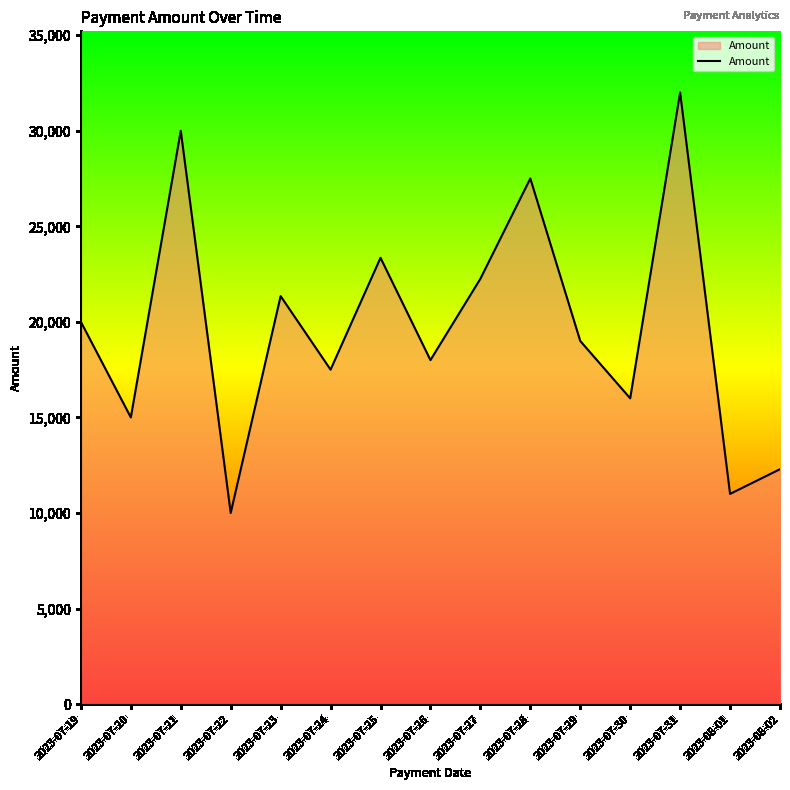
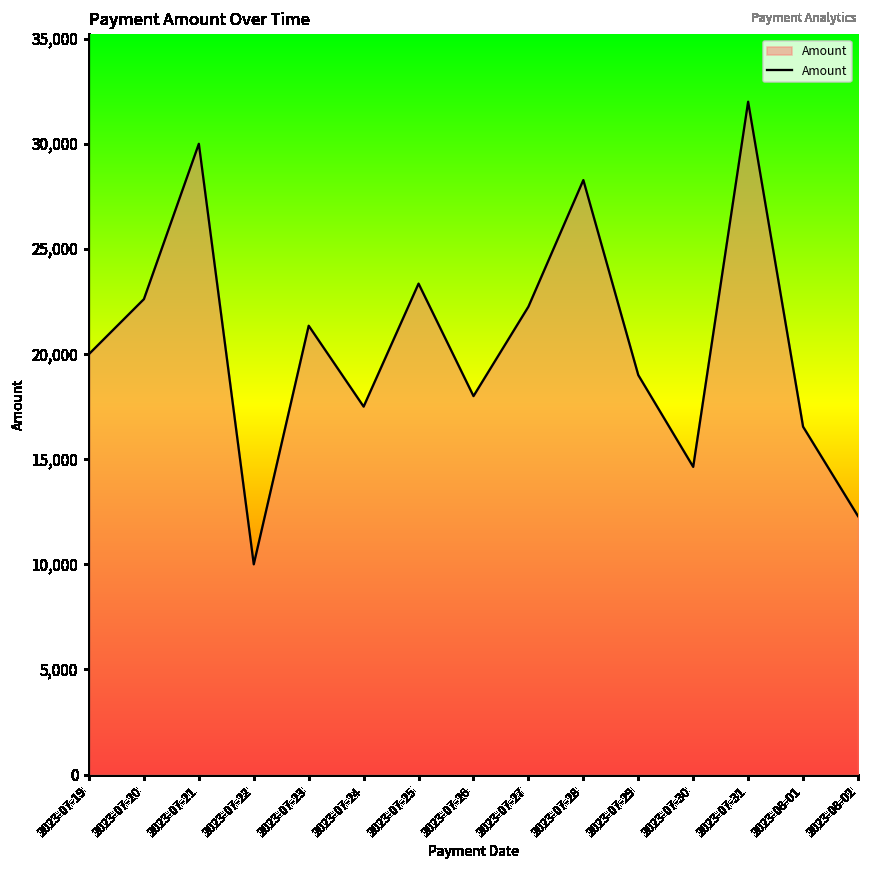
2023-07-20: 15,000 -> 22,600
2023-07-28: 27,500 -> 28,300
2023-07-30: 16,000 -> 14,600
2023-08-01: 11,000 -> 16,500
